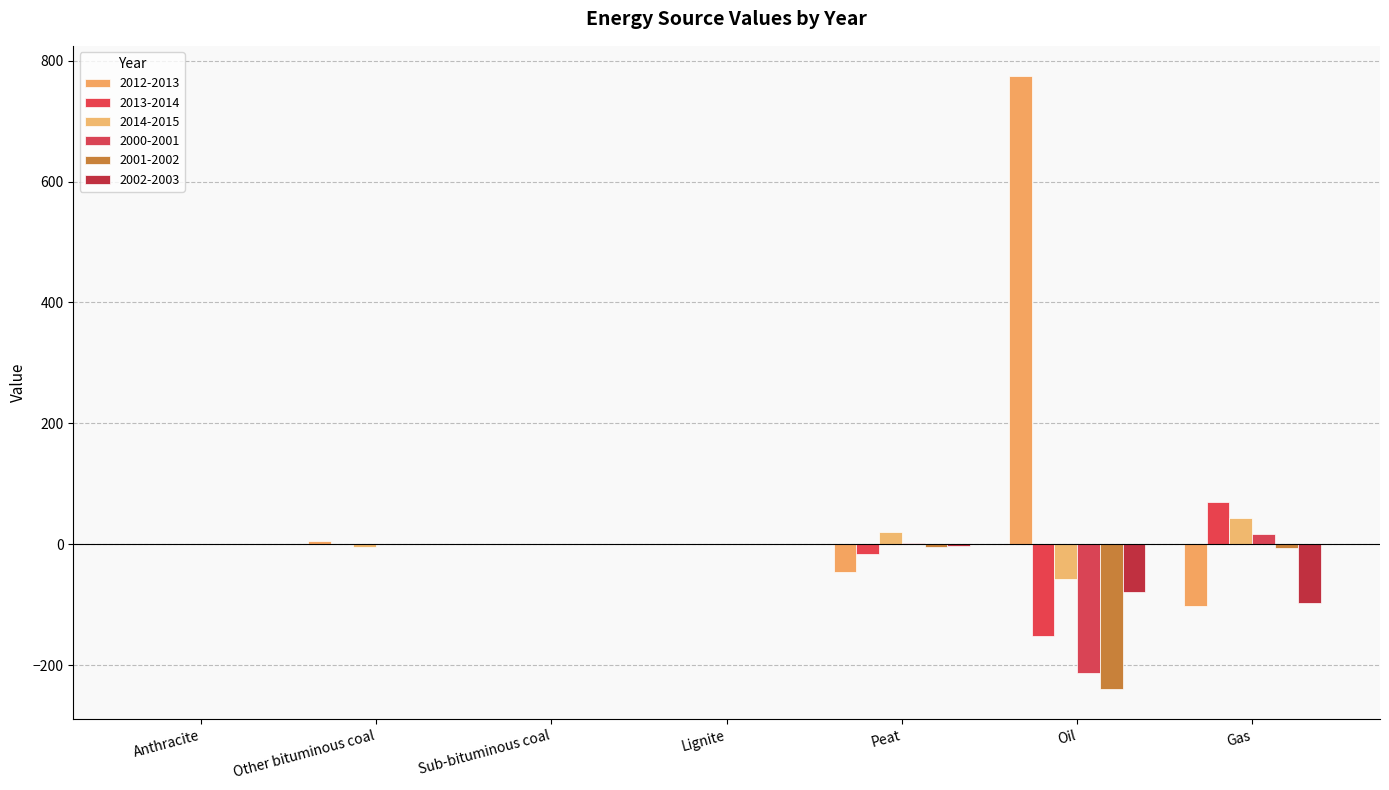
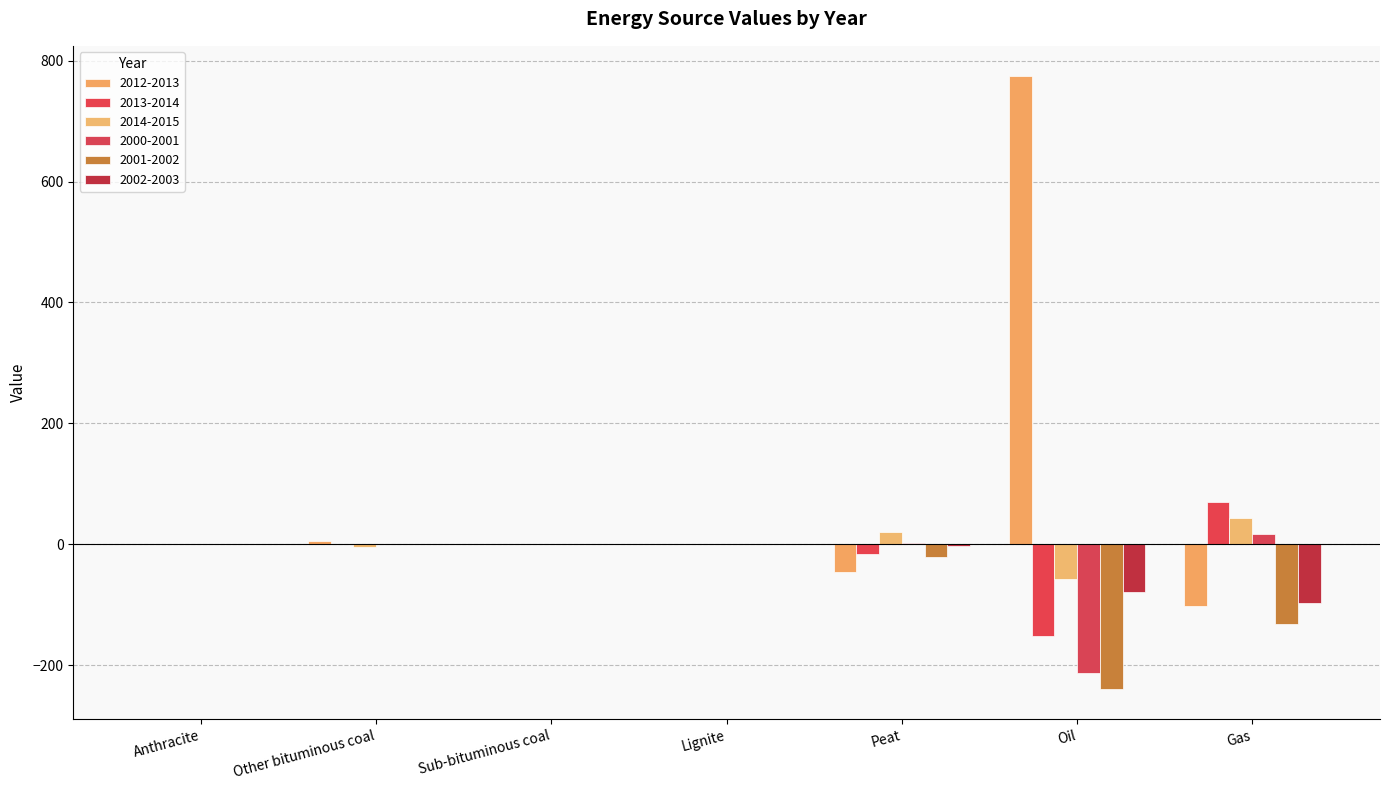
2001-2002, Peat: 0 -> -20
2001-2002, Gas: -10 -> -130
